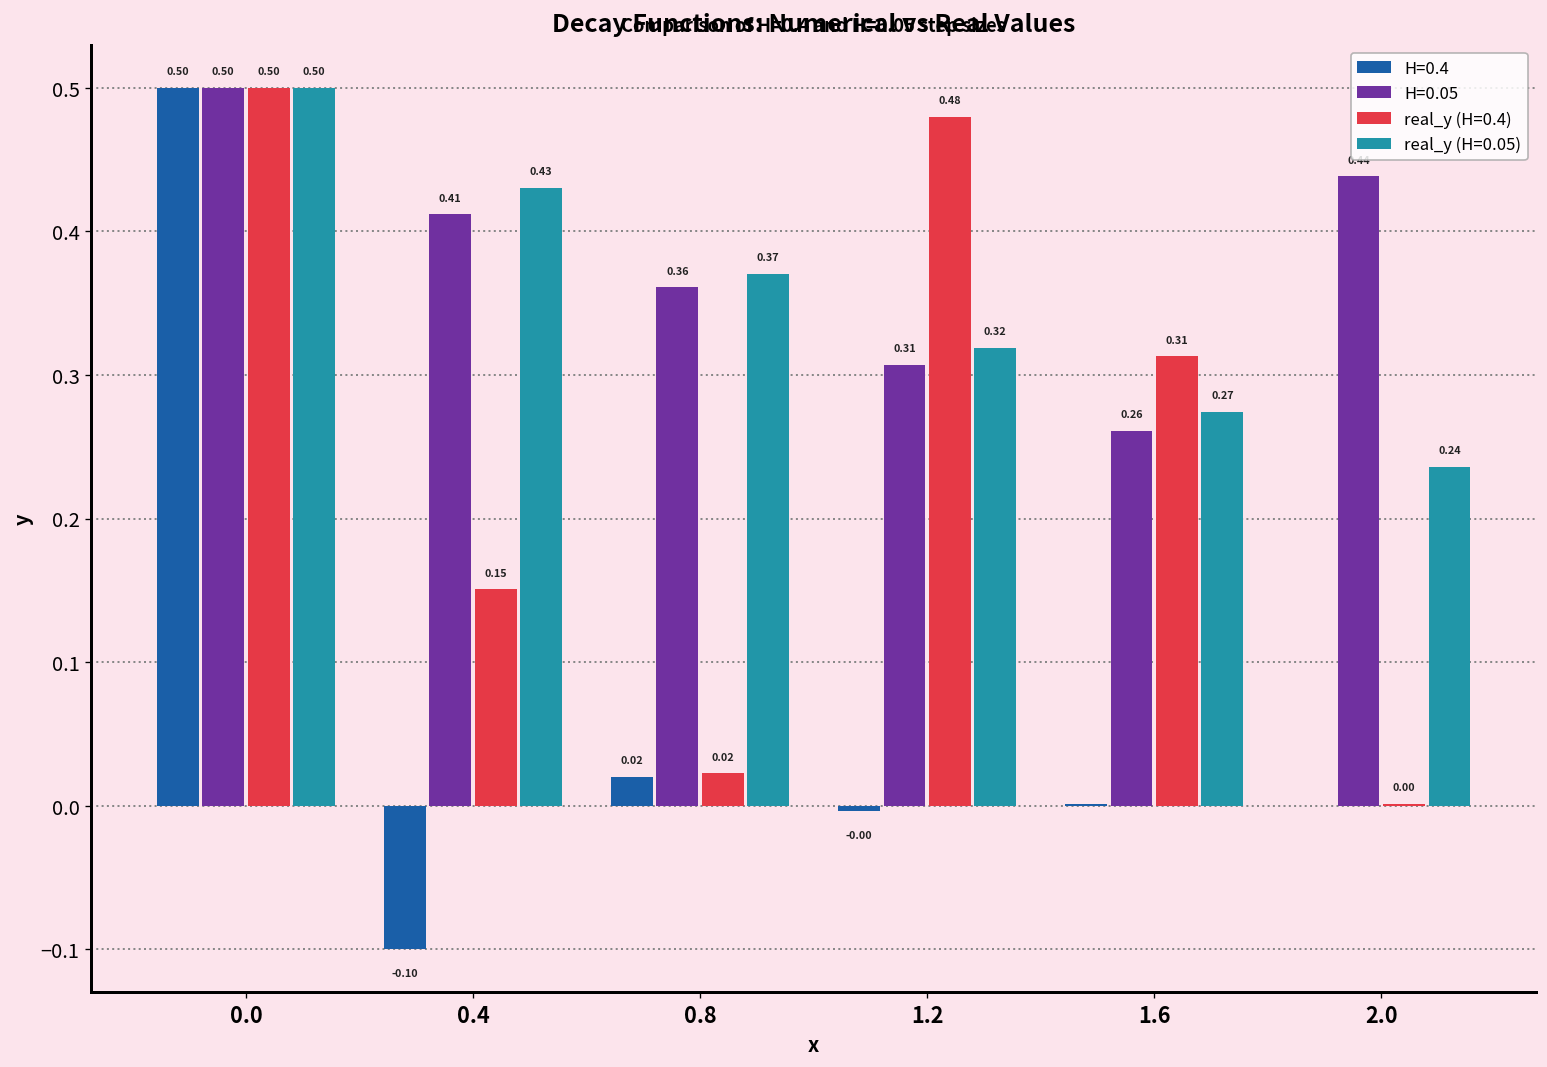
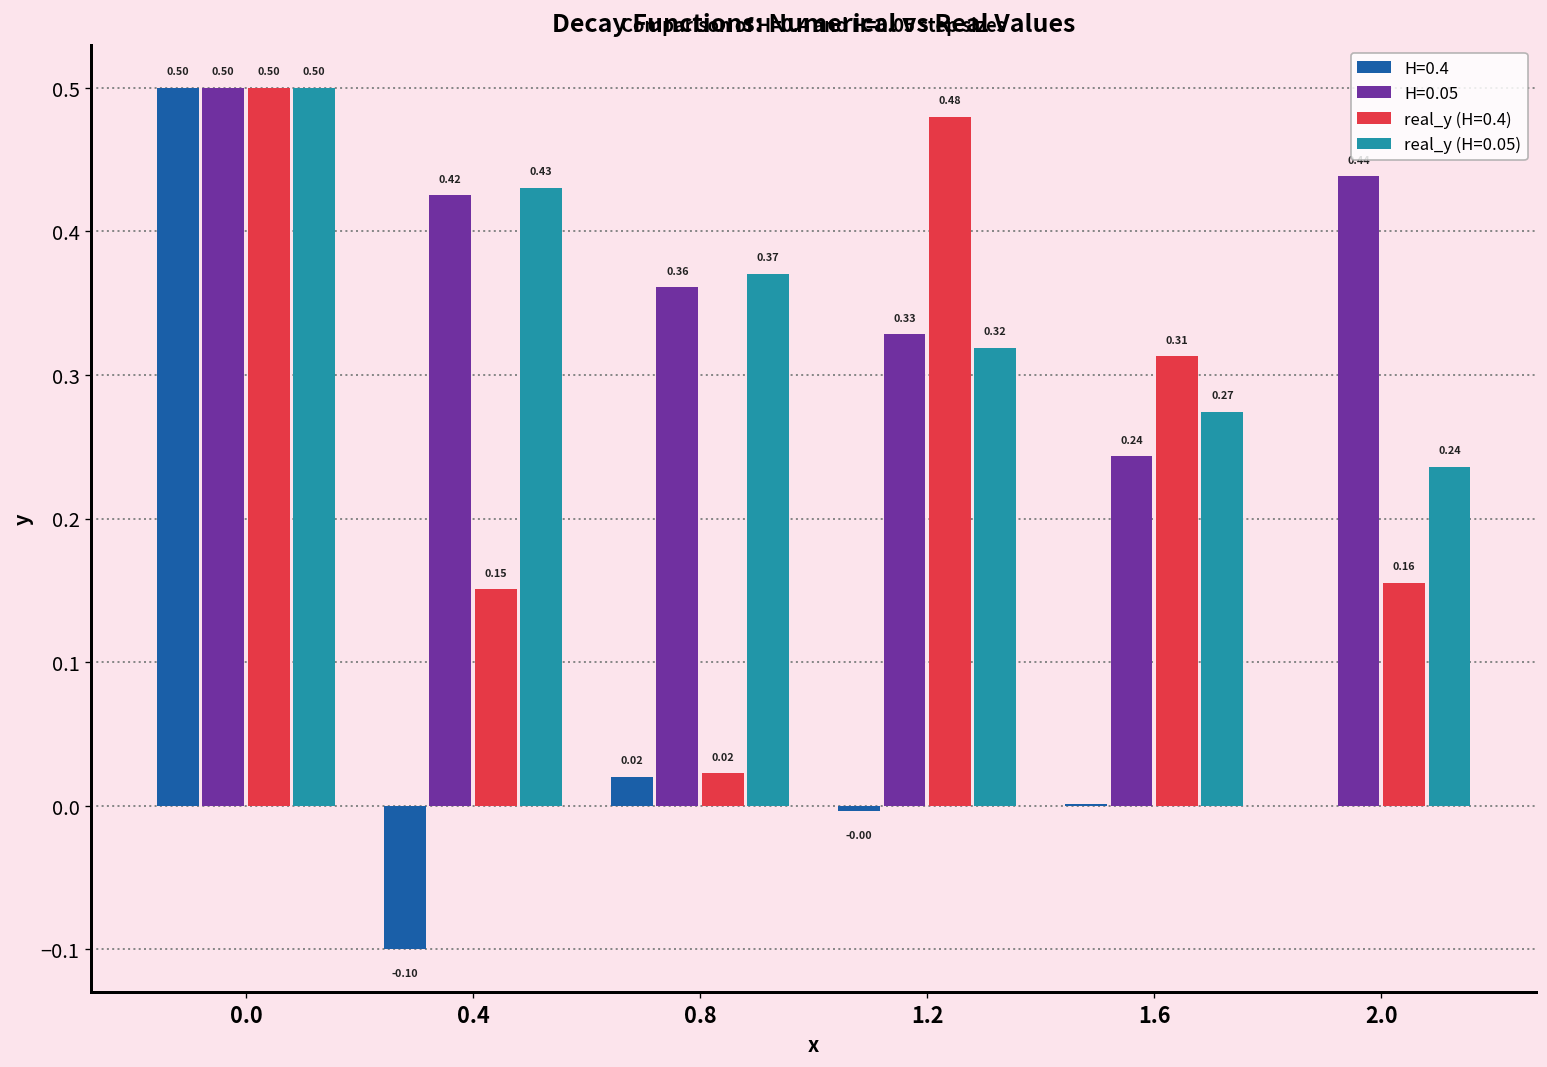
H=0.05, 0.4: 0.41 -> 0.42
H=0.05, 1.2: 0.31 -> 0.33
H=0.05, 1.6: 0.26 -> 0.24
real_y (H=0.4), 2.0: 0.00 -> 0.16
